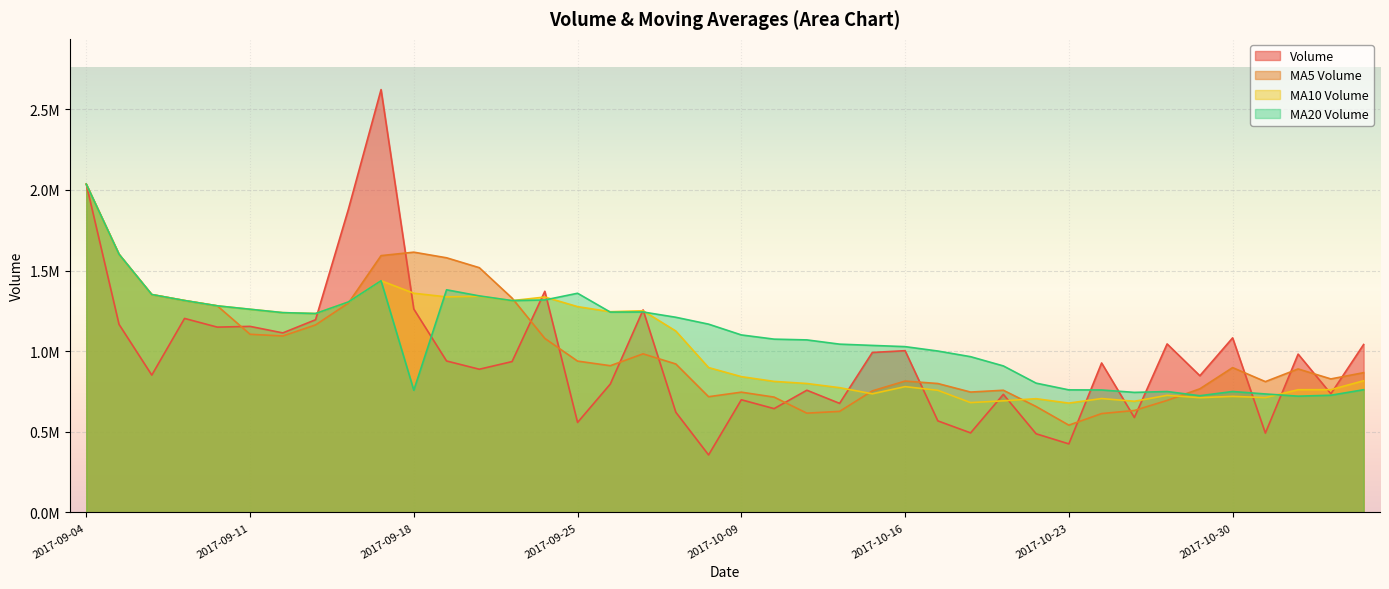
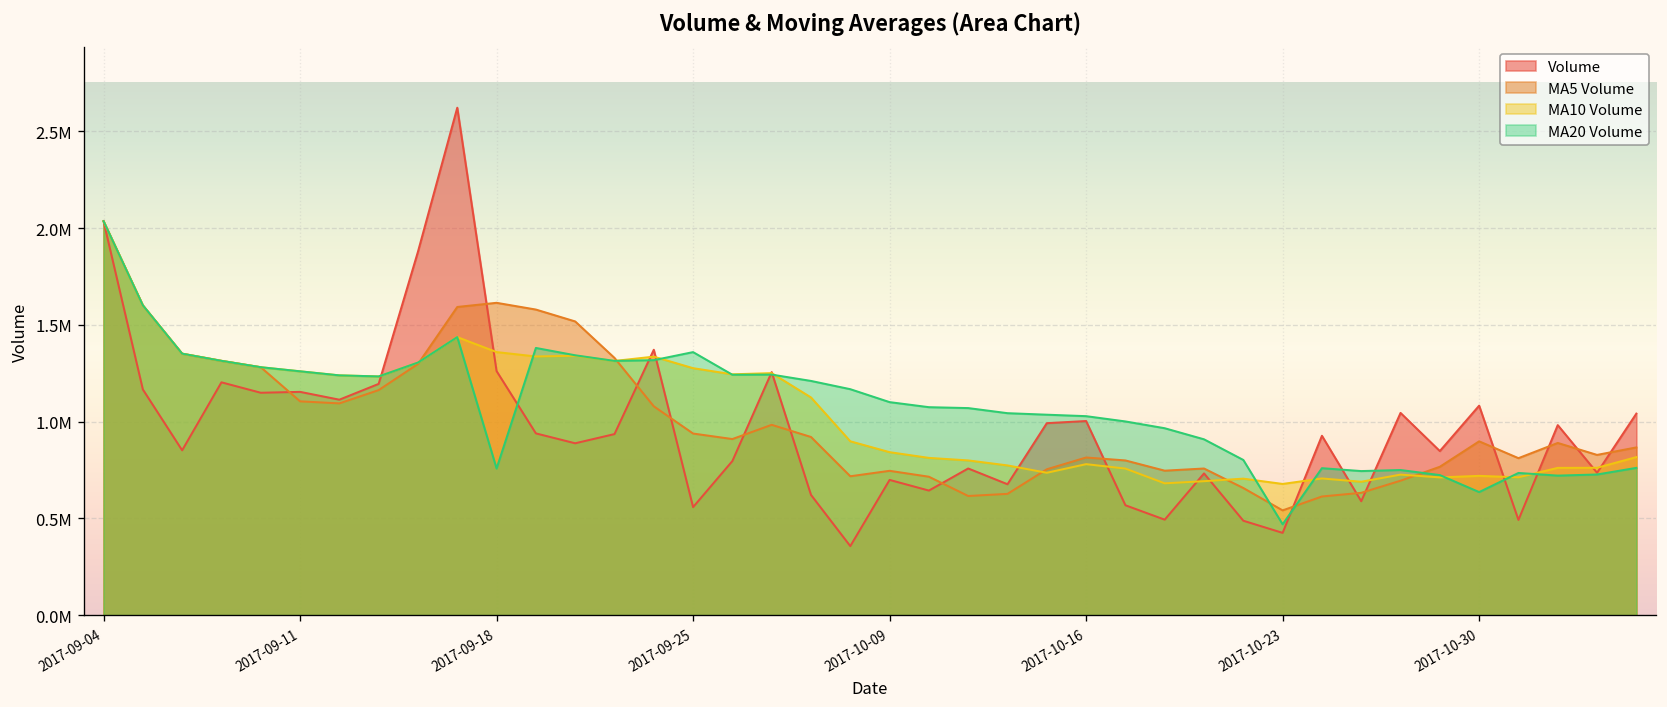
MA20 Volume, 2017-10-23: 760000 -> 470000
MA20 Volume, 2017-10-30: 750000 -> 640000
